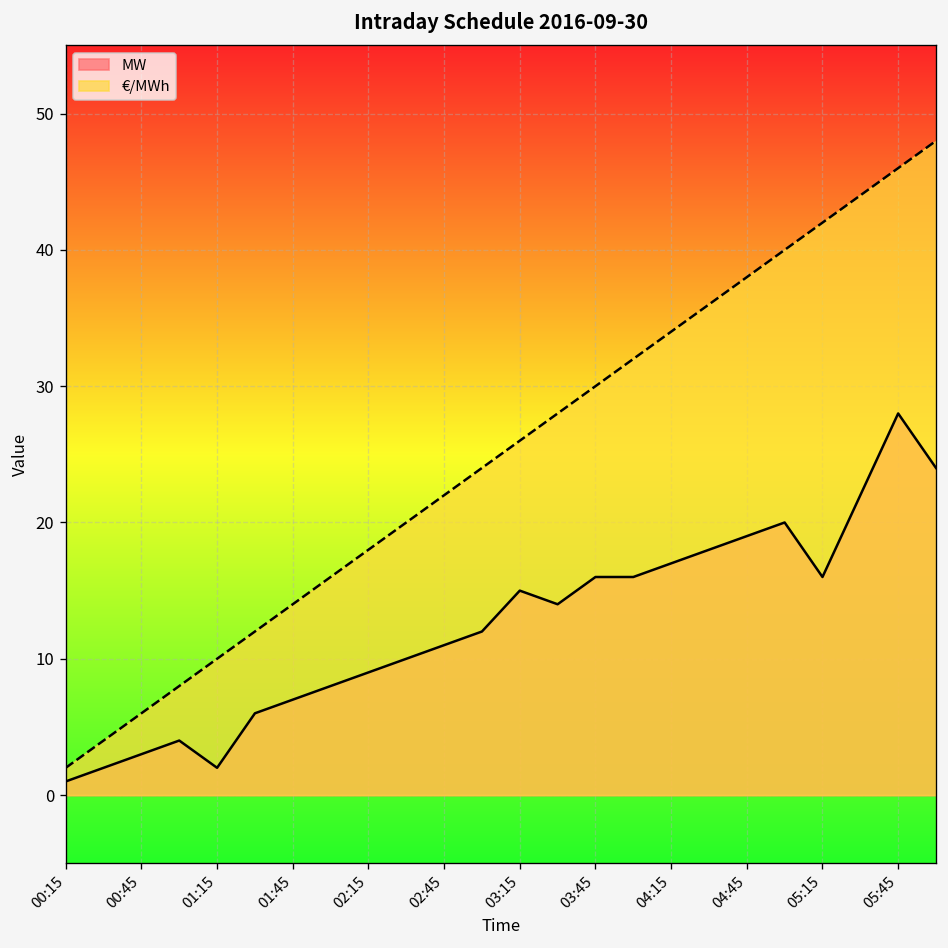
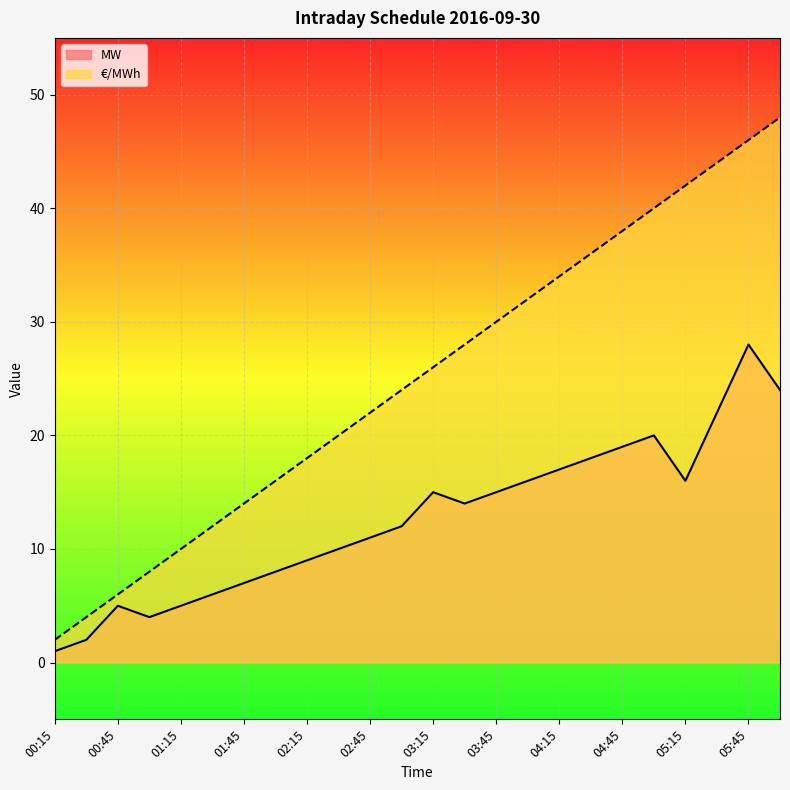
MW, 00:45: 3 -> 5
MW, 01:15: 2 -> 5
MW, 03:45: 16 -> 15
